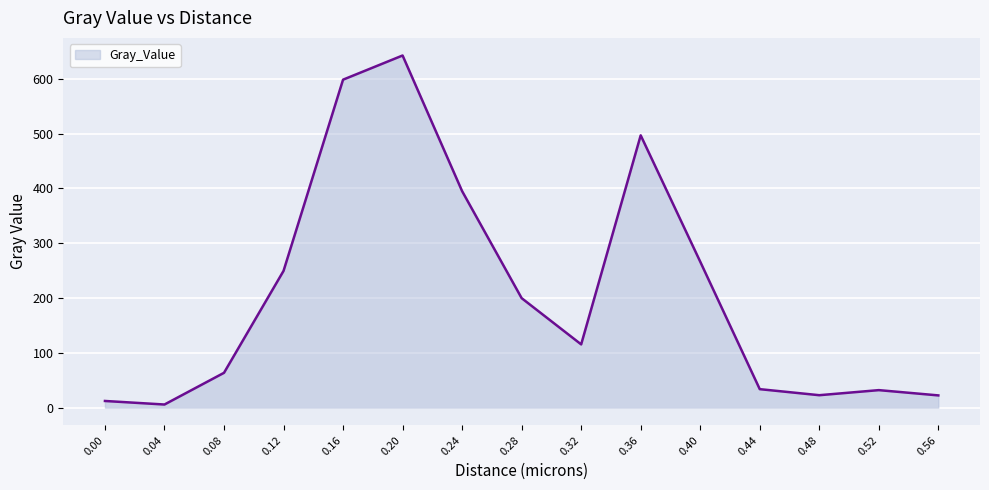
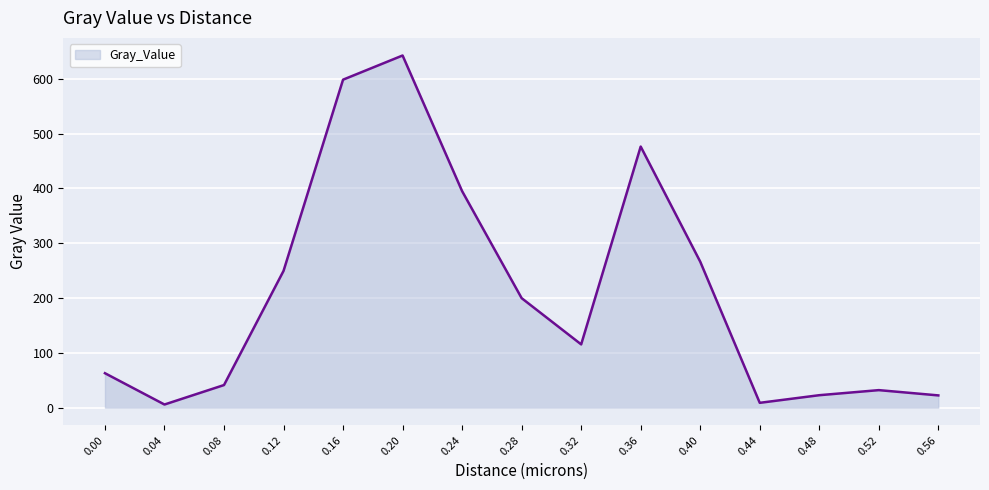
0.00: 10 -> 60
0.08: 60 -> 40
0.36: 500 -> 480
0.44: 30 -> 10
